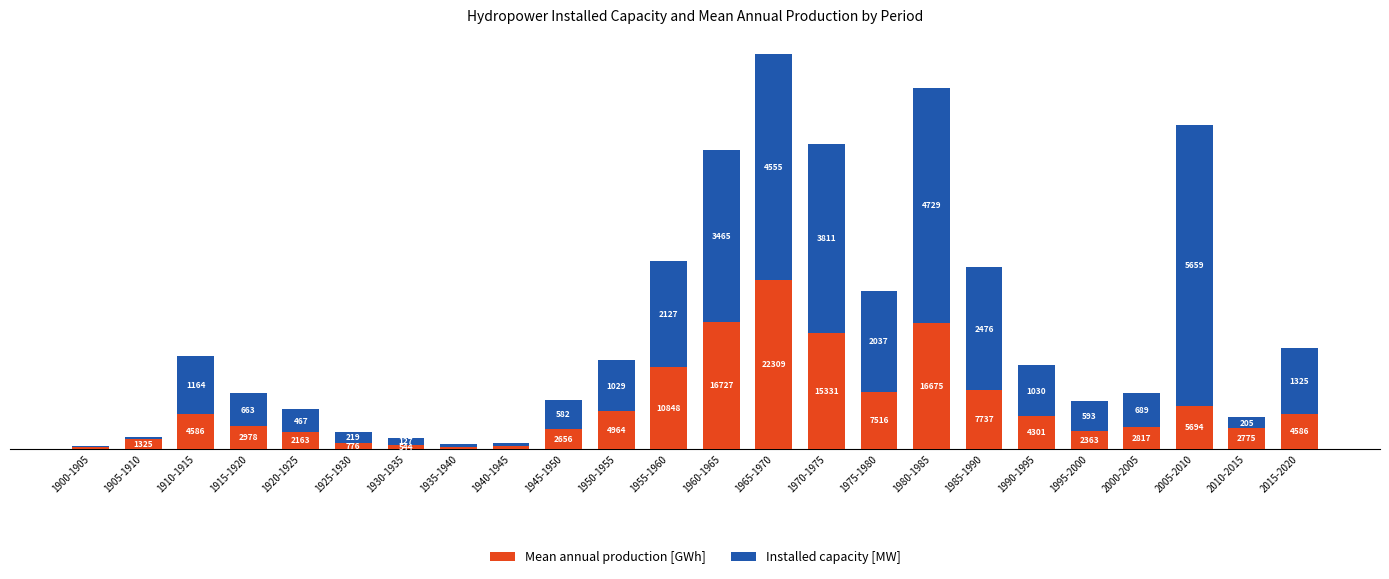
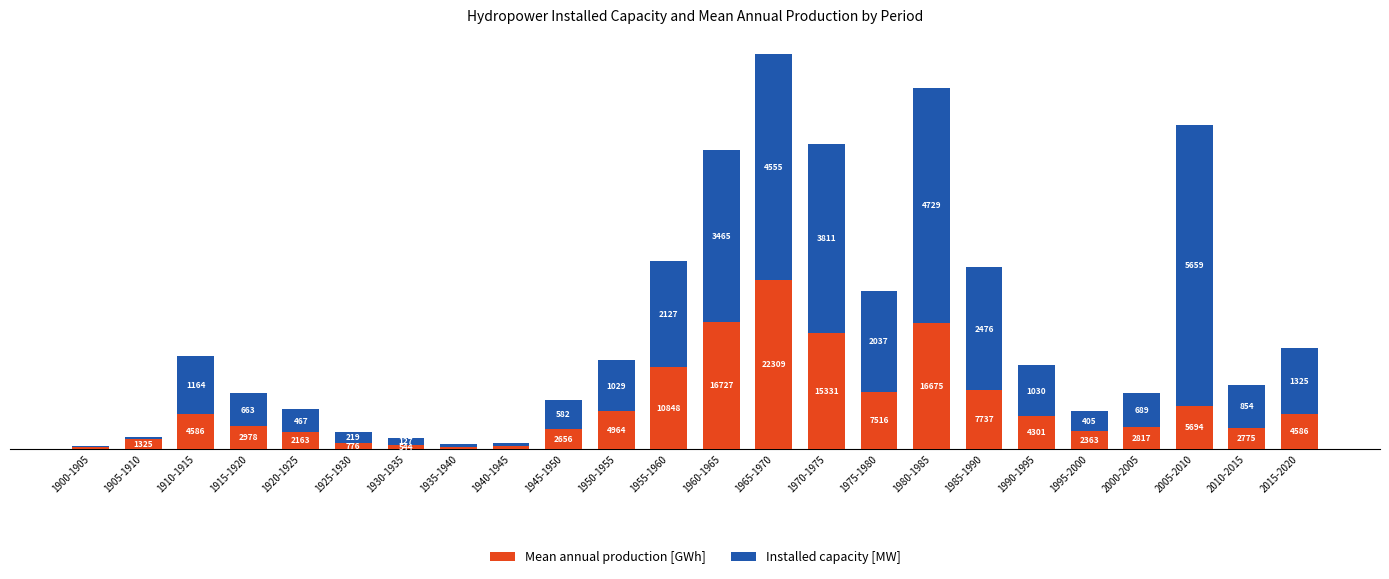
Installed capacity [MW], 1995-2000: 593 -> 405
Installed capacity [MW], 2010-2015: 205 -> 854
